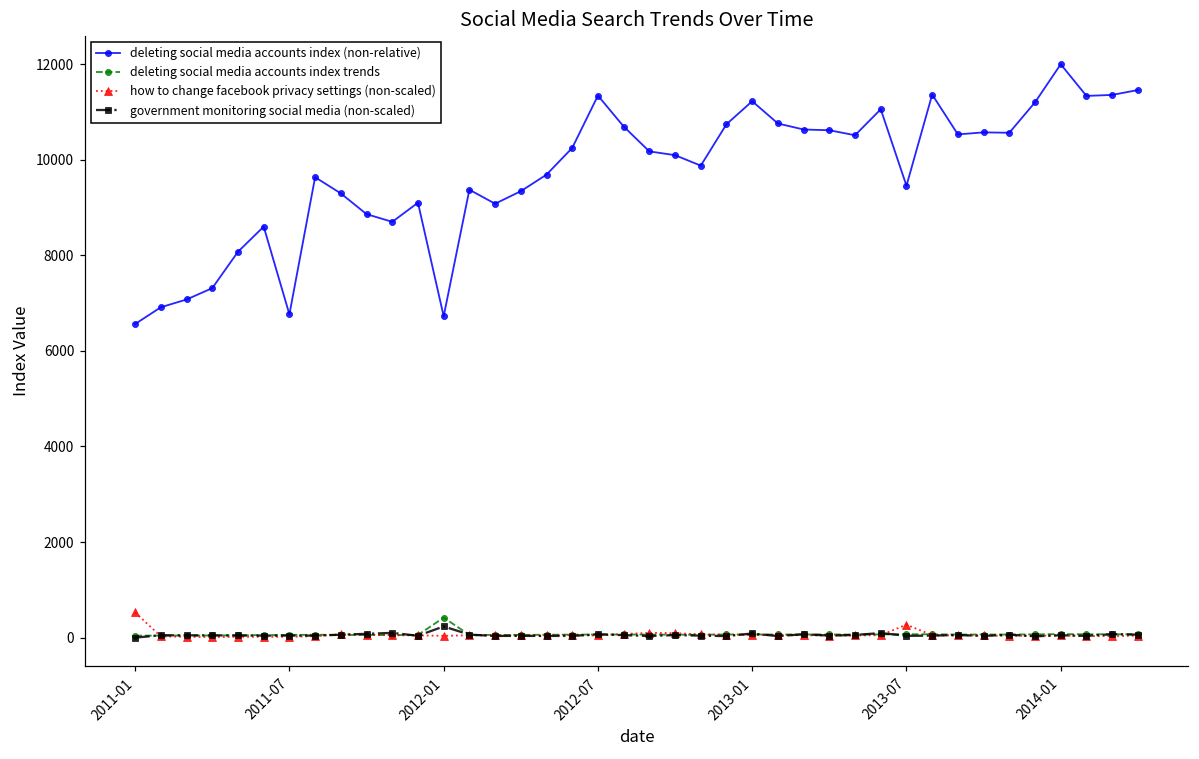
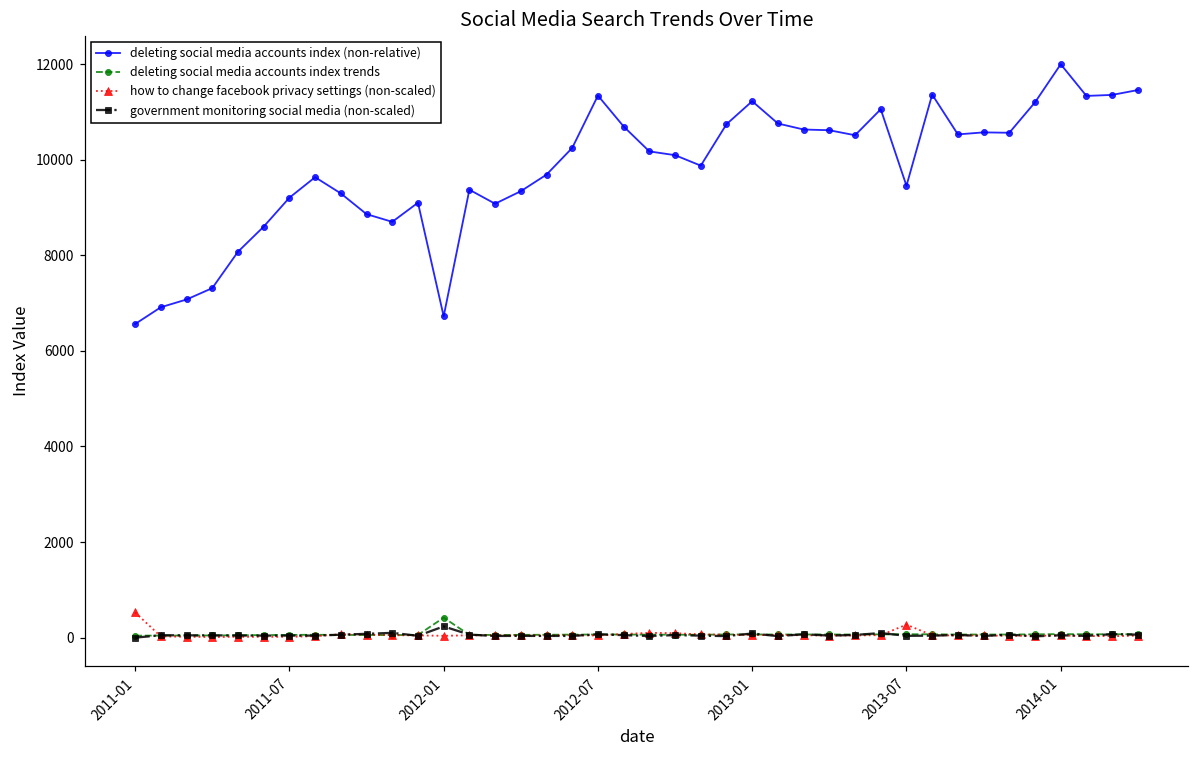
deleting social media accounts index (non-relative), 2011-07: 6800 -> 9200
